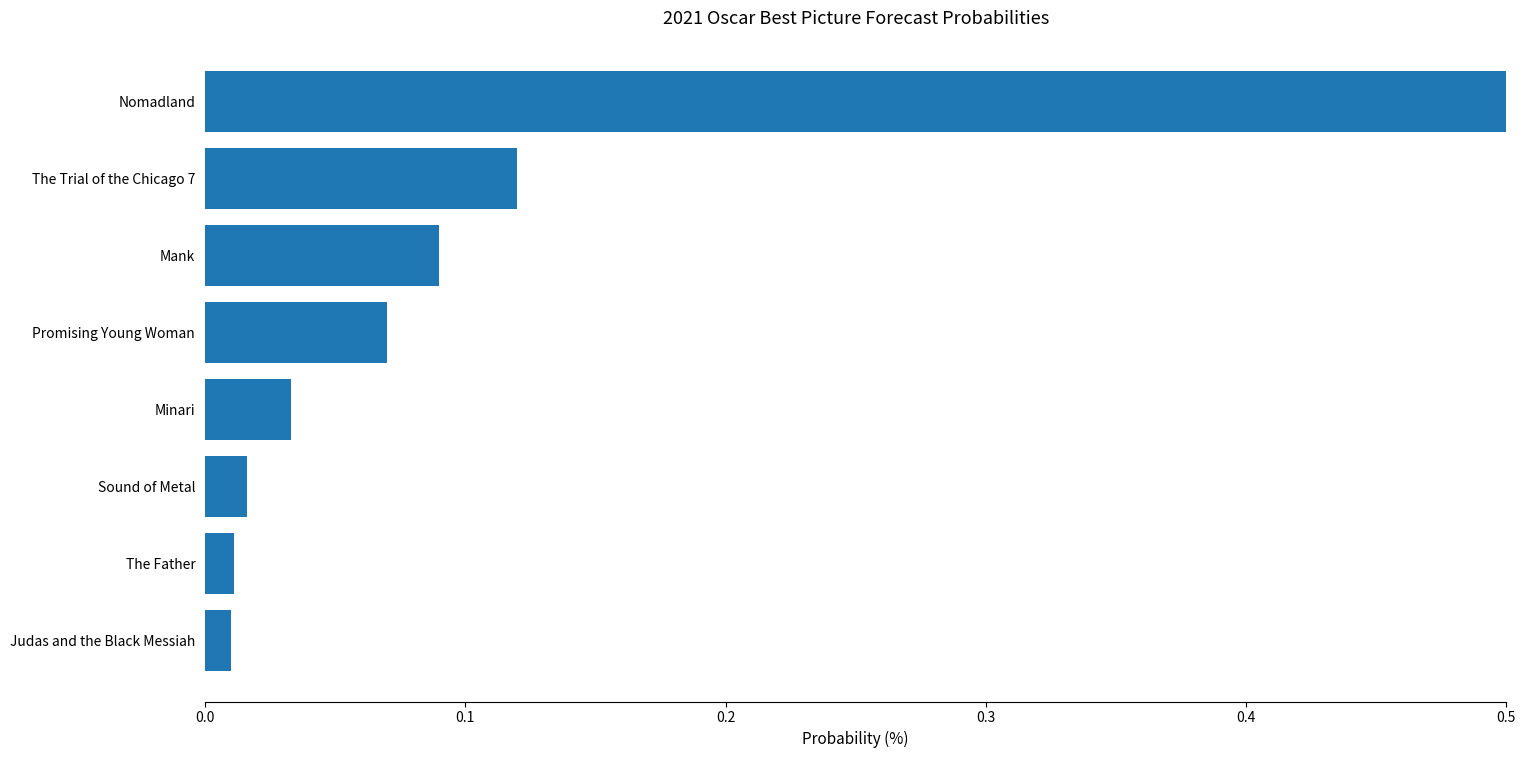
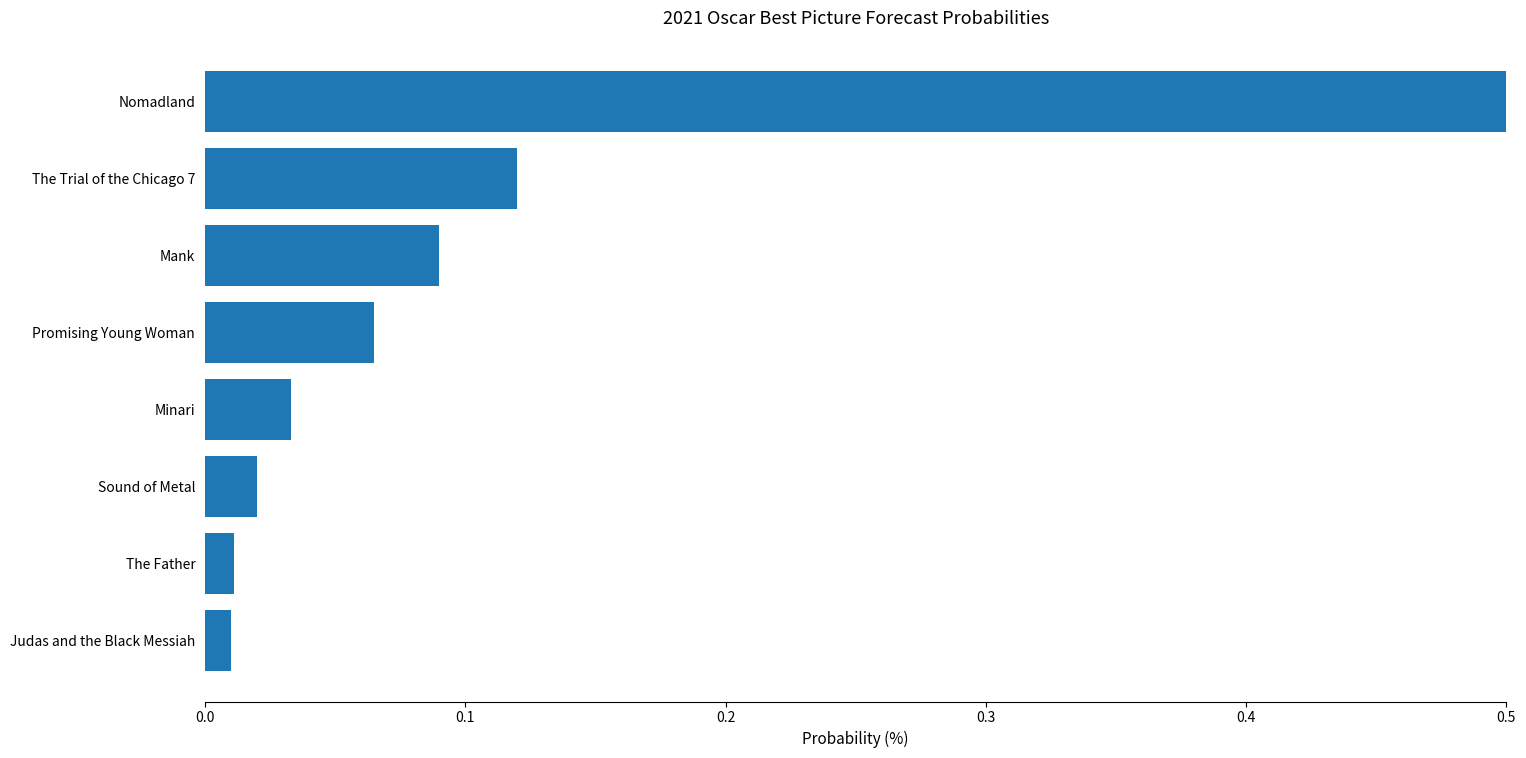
Promising Young Woman: 0.070 -> 0.065
Sound of Metal: 0.016 -> 0.020
